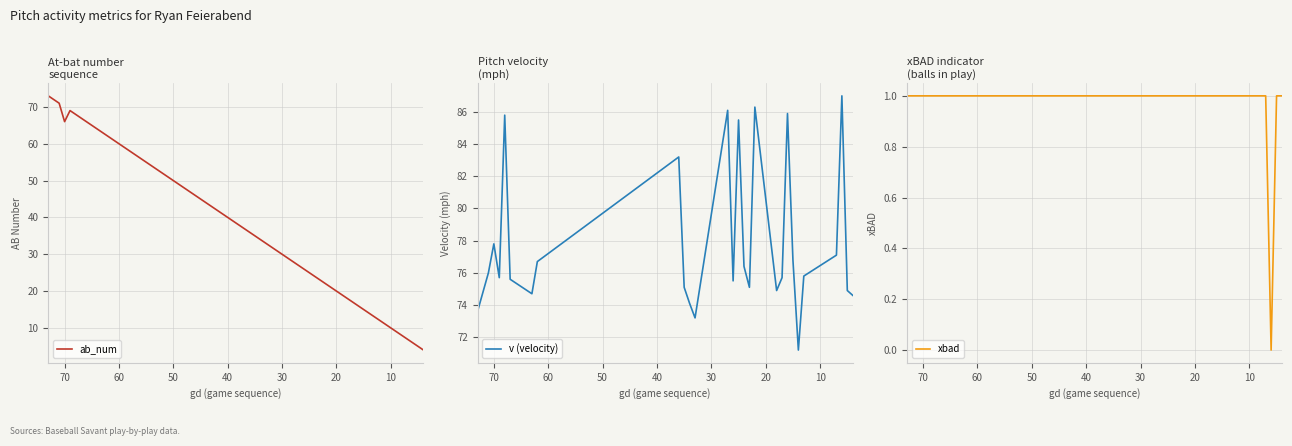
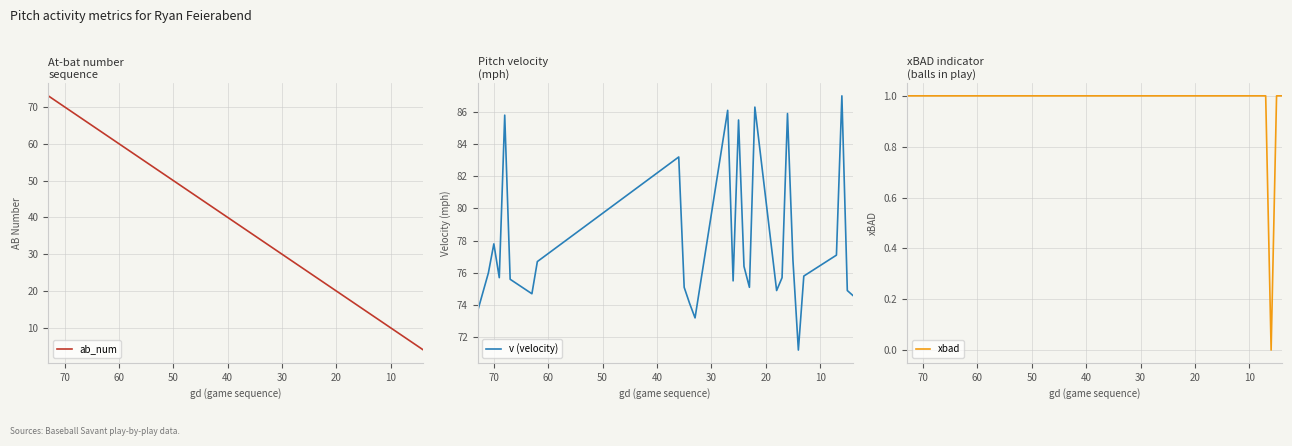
At-bat number sequence, 70: 66 -> 70
